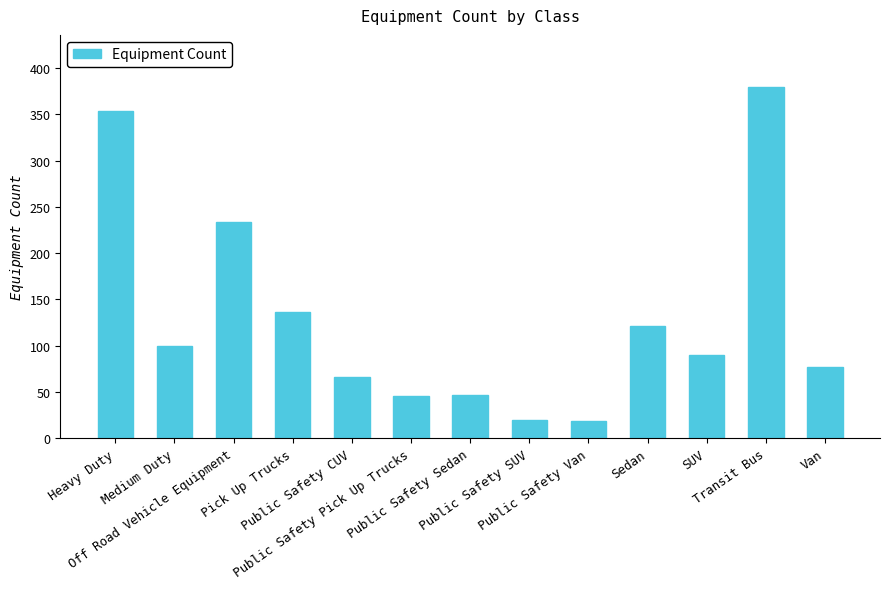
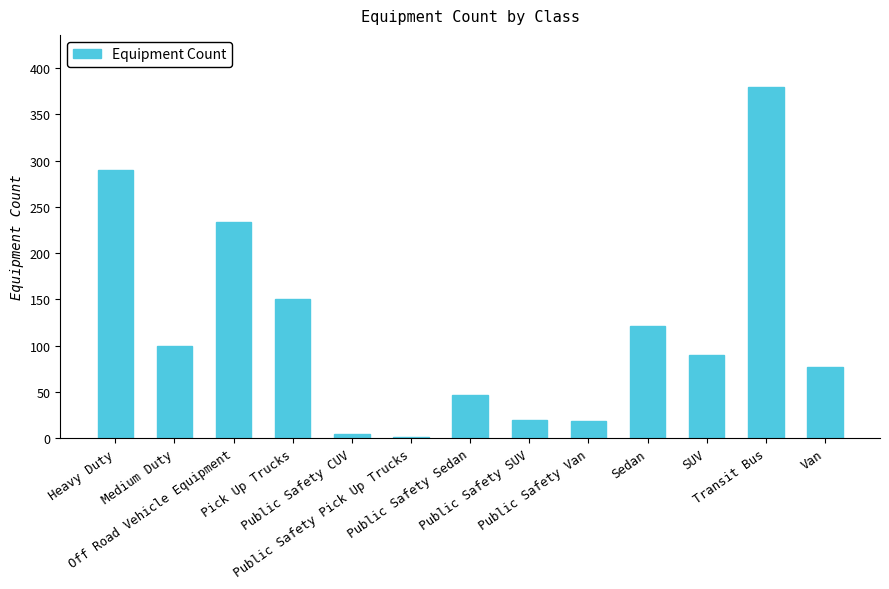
Heavy Duty: 350 -> 290
Pick Up Trucks: 140 -> 150
Public Safety CUV: 70 -> 0
Public Safety Pick Up Trucks: 50 -> 0
